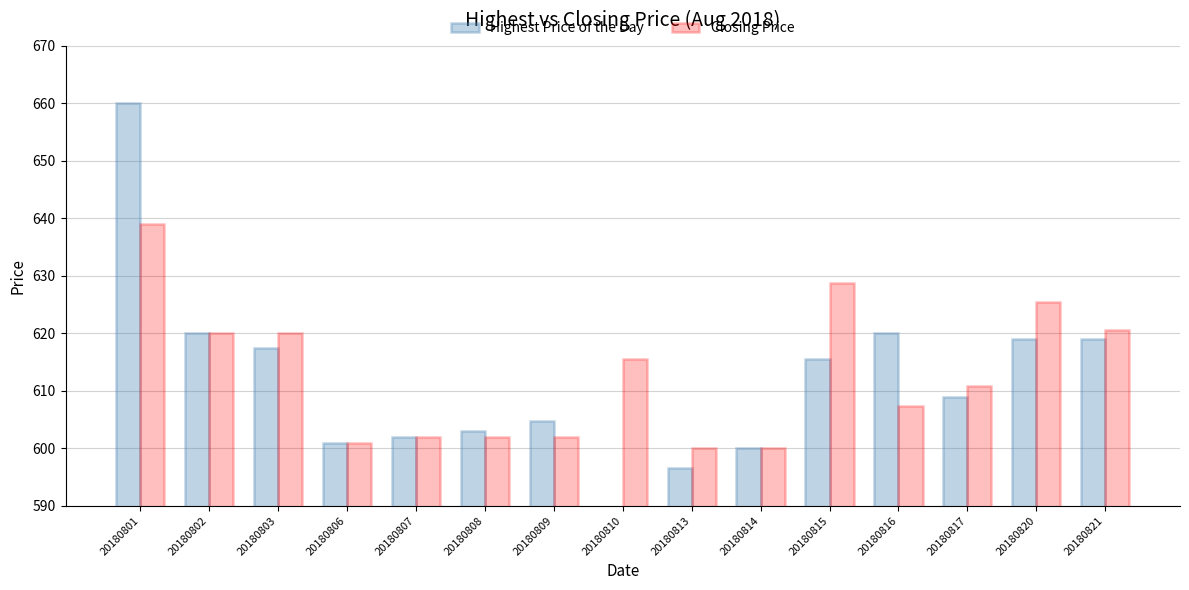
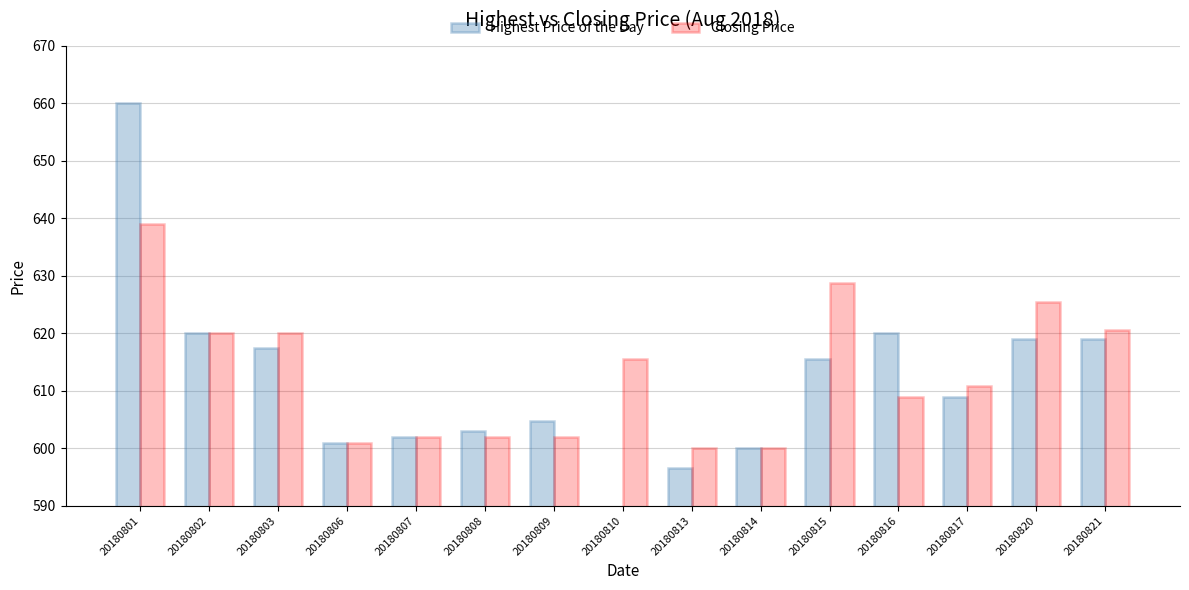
Closing Price, 20180816: 607 -> 609
